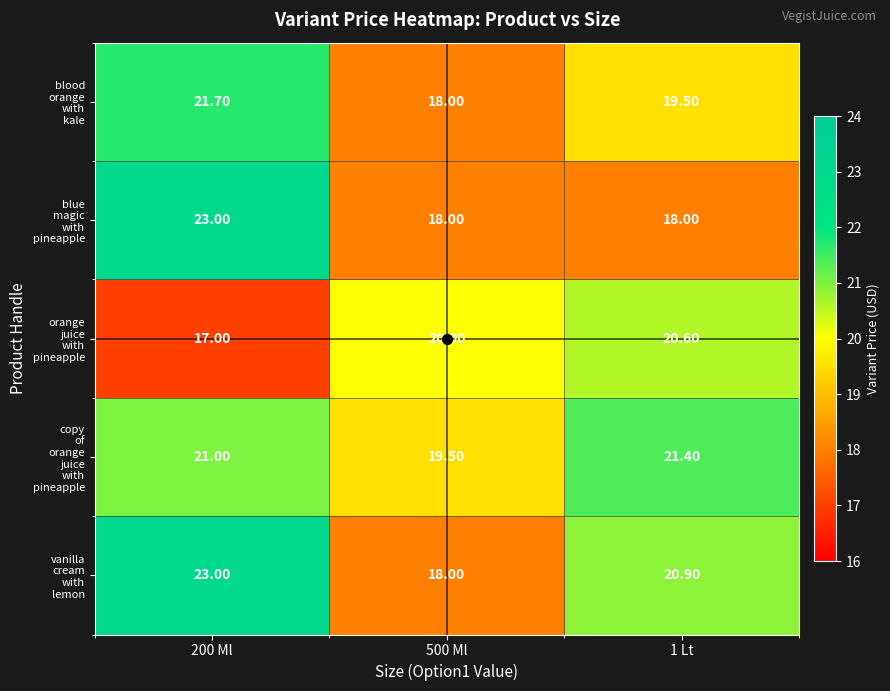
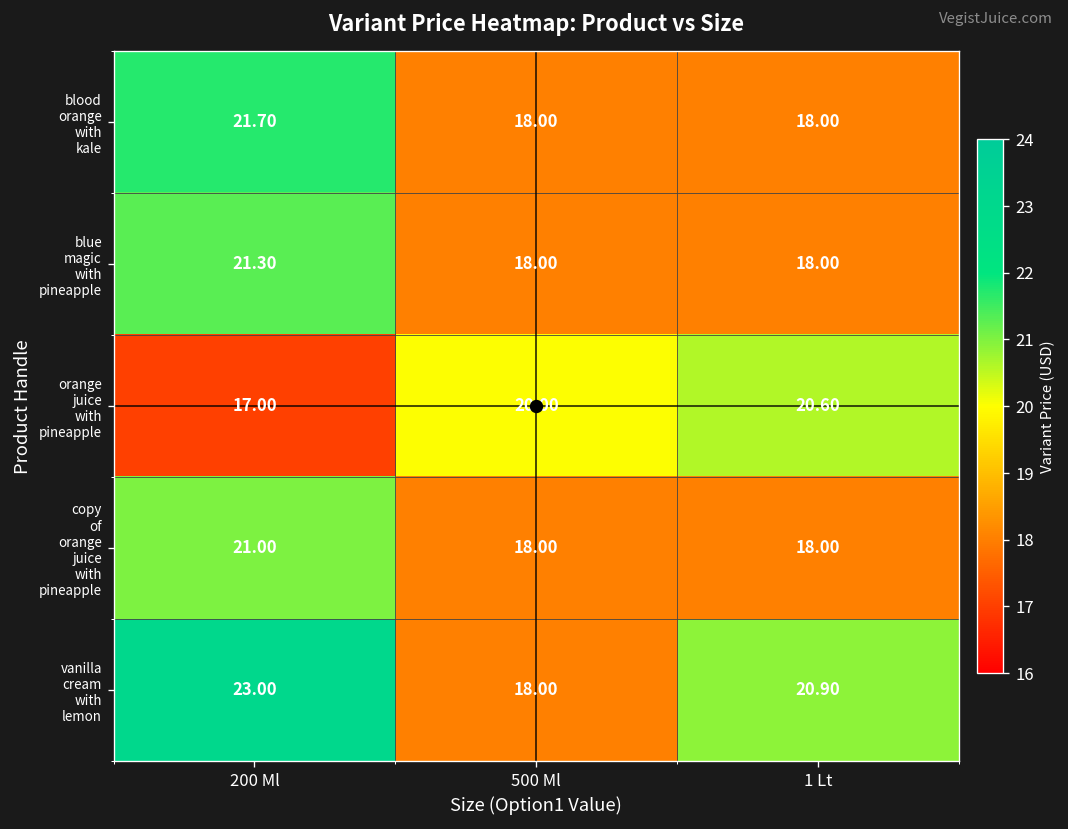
blood orange with kale, 1 Lt: 19.50 -> 18.00
blue magic with pineapple, 200 Ml: 23.00 -> 21.30
copy of orange juice with pineapple, 500 Ml: 19.50 -> 18.00
copy of orange juice with pineapple, 1 Lt: 21.40 -> 18.00
